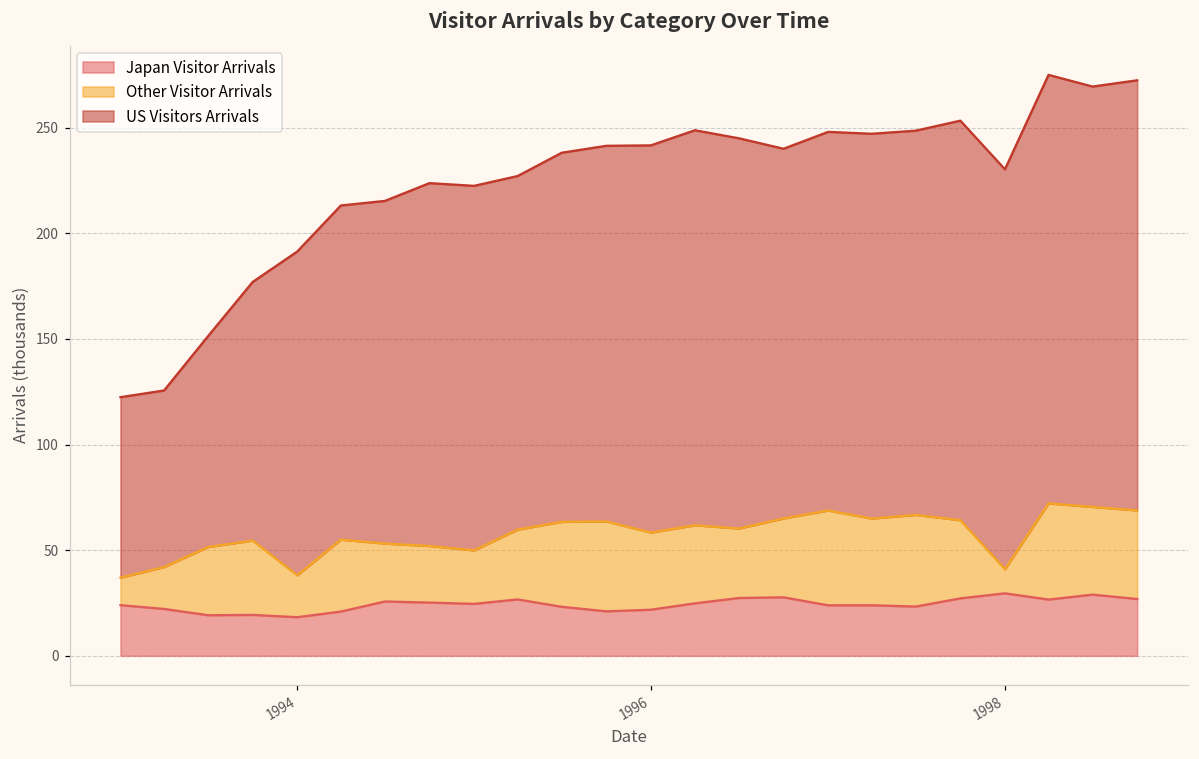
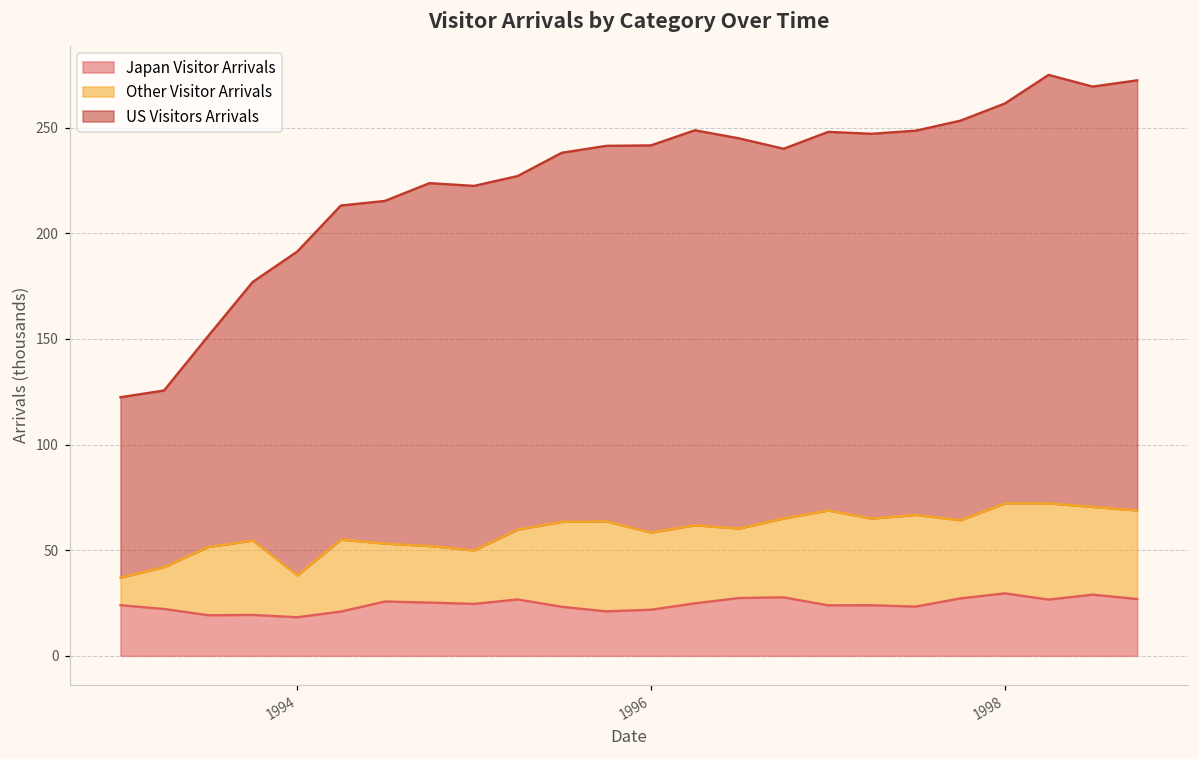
Other Visitor Arrivals, 1998: 11 -> 43
